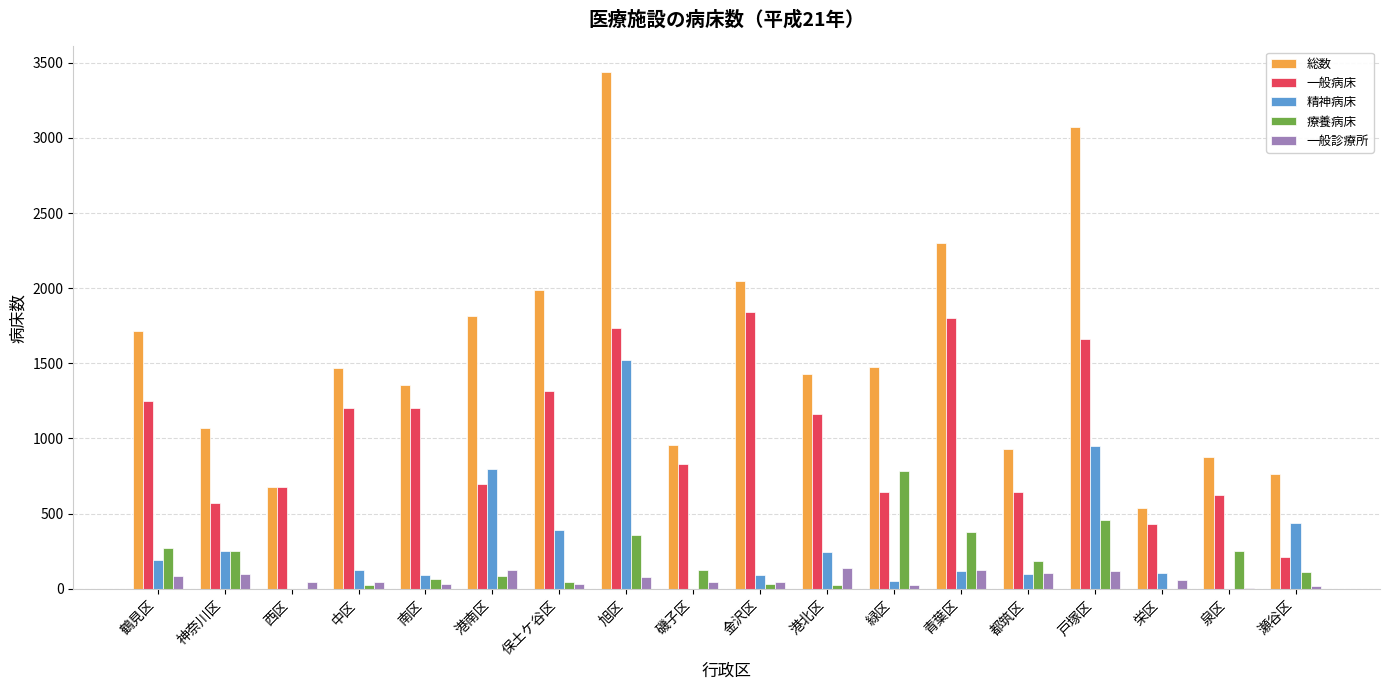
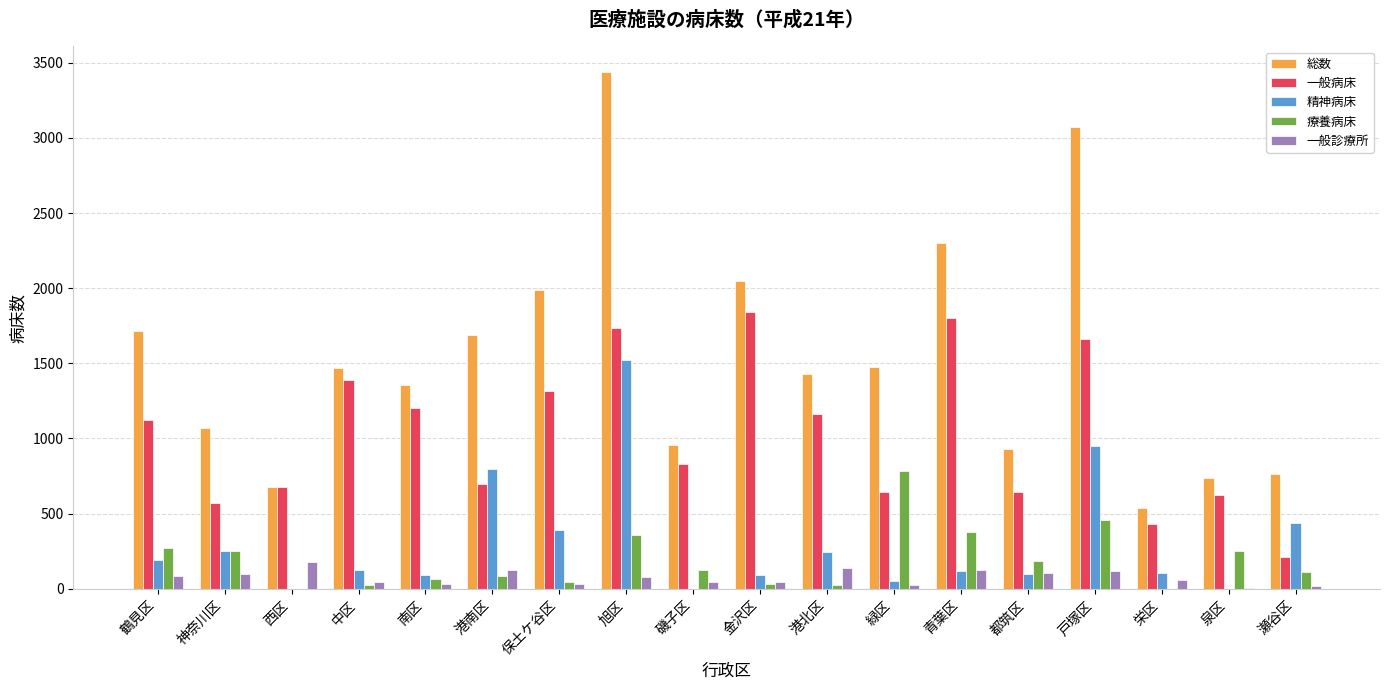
一般病床, 鶴見区: 1250 -> 1130
一般診療所, 西区: 40 -> 180
一般病床, 中区: 1200 -> 1390
総数, 港南区: 1810 -> 1690
総数, 泉区: 880 -> 740
